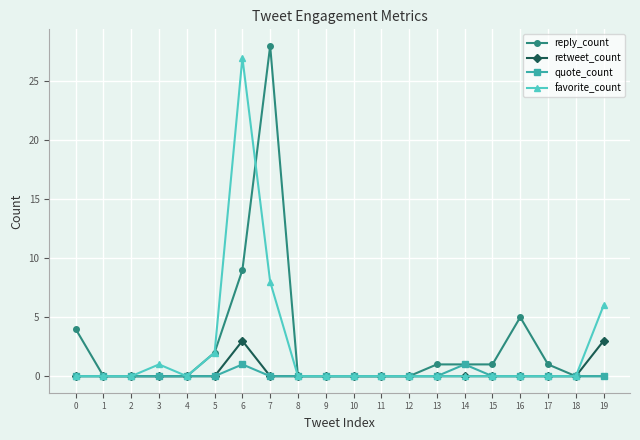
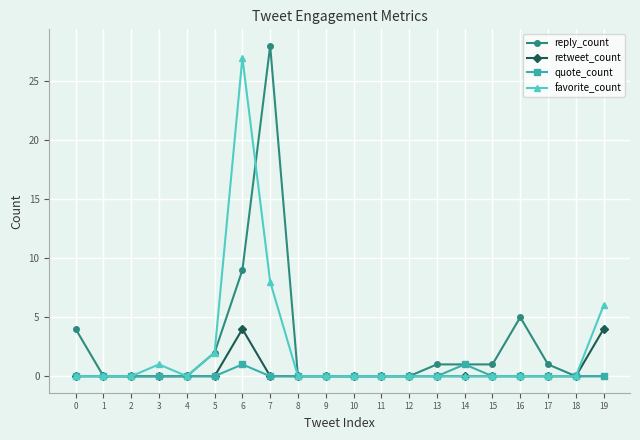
retweet_count, 6: 3 -> 4
retweet_count, 19: 3 -> 4
